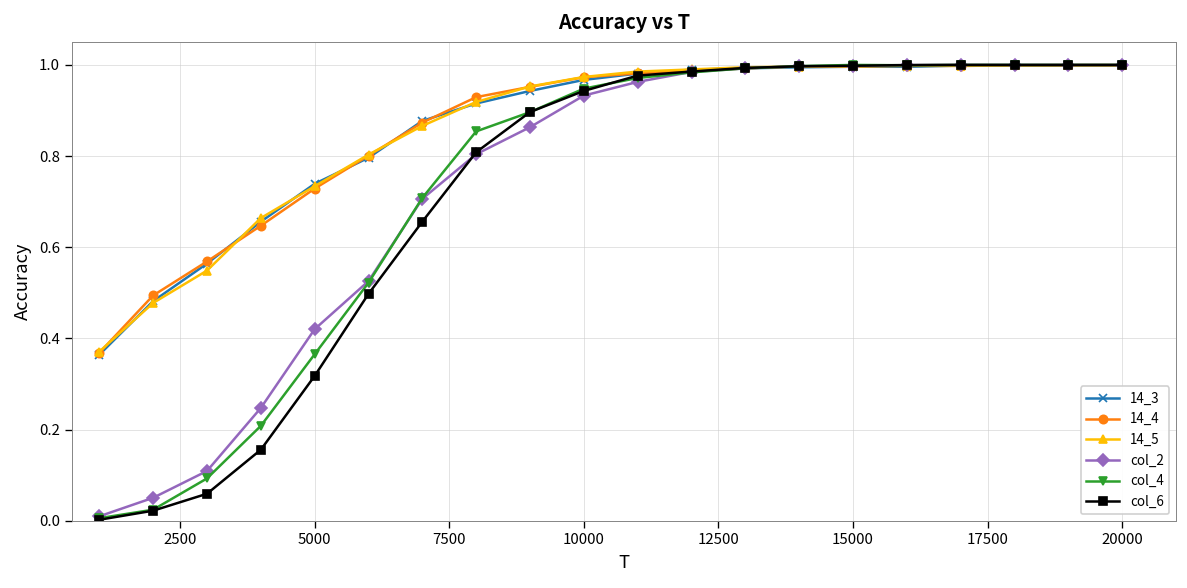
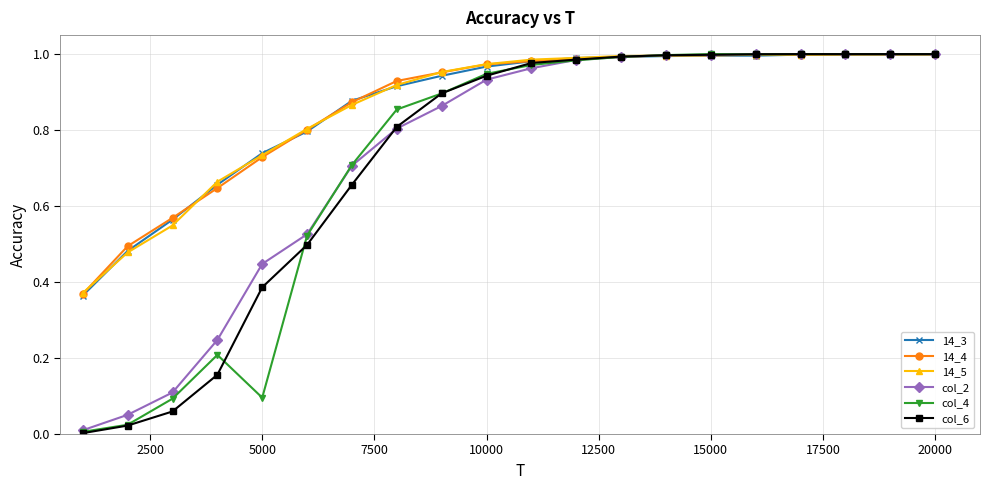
col_2, 5000: 0.42 -> 0.45
col_4, 5000: 0.37 -> 0.10
col_6, 5000: 0.32 -> 0.39
